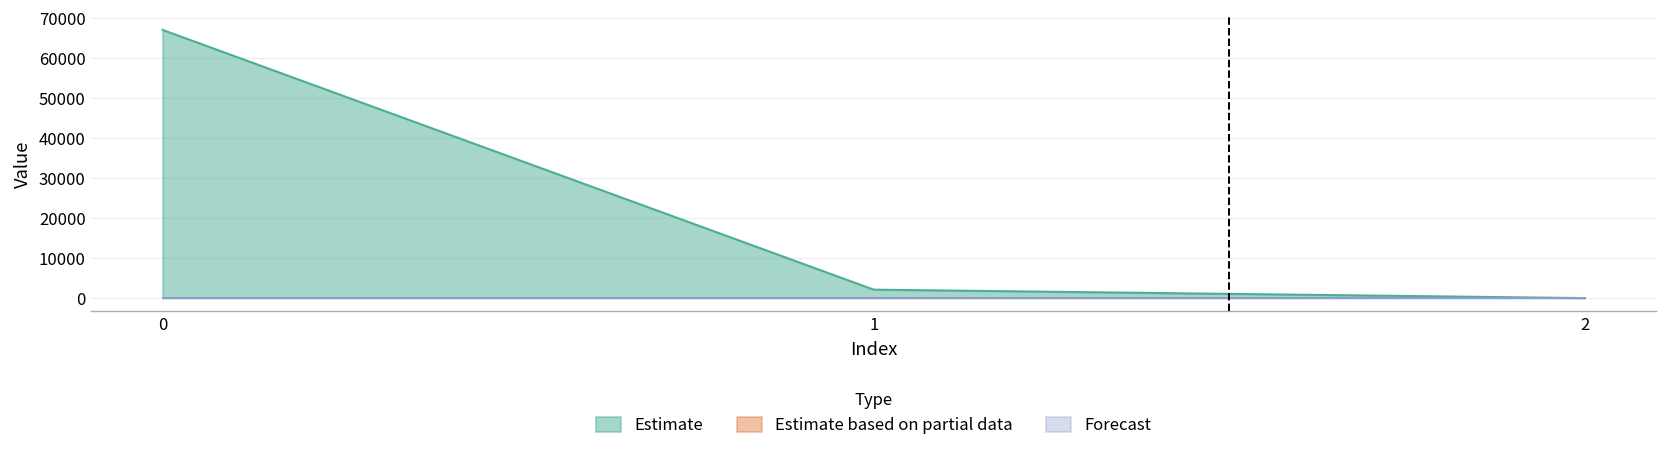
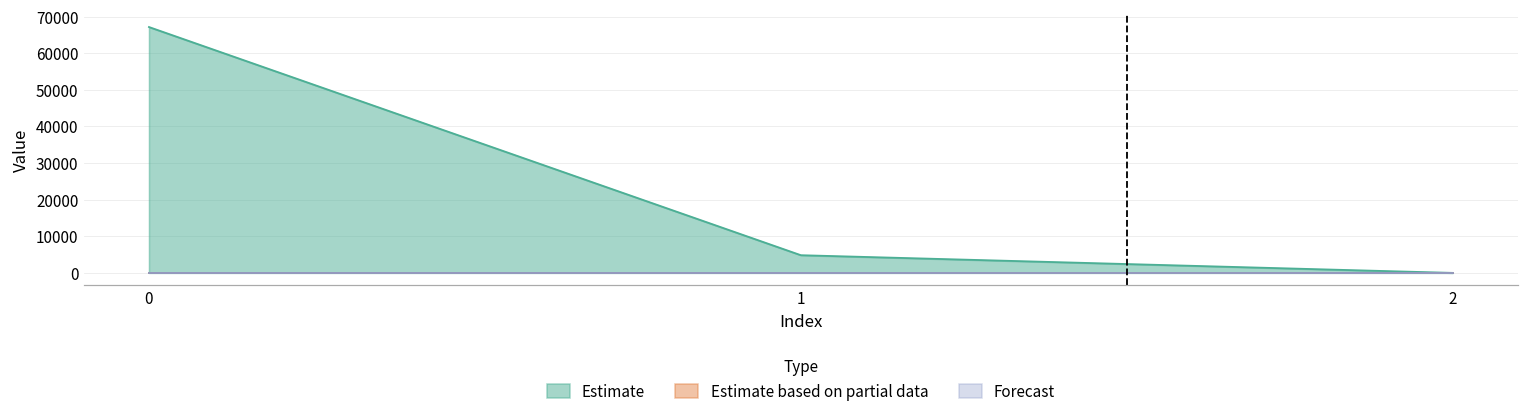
Estimate, 1: 2000 -> 5000
